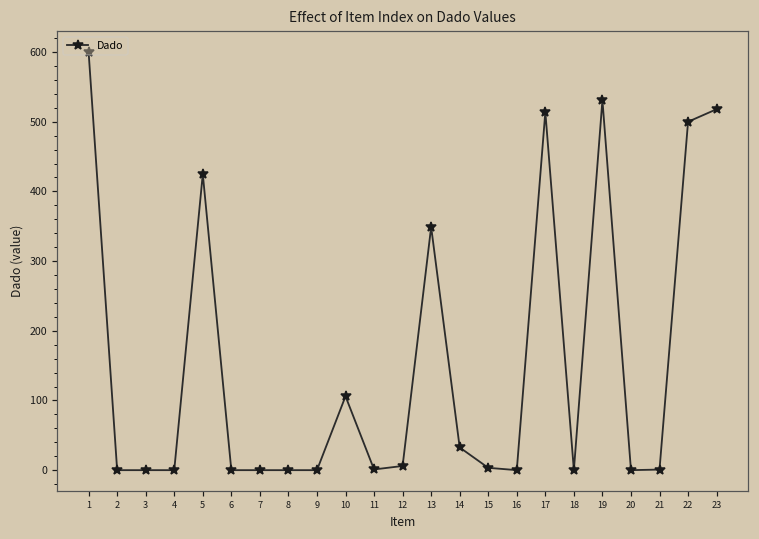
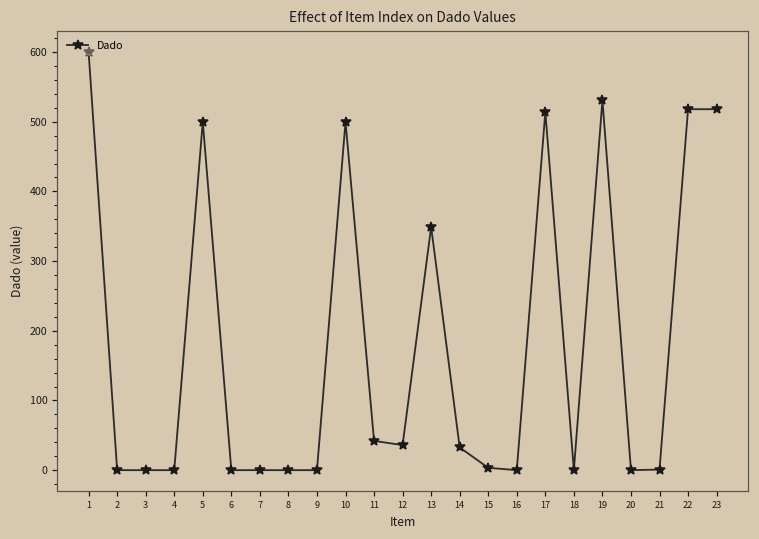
5: 430 -> 500
10: 110 -> 500
11: 0 -> 40
12: 10 -> 40
22: 500 -> 520
